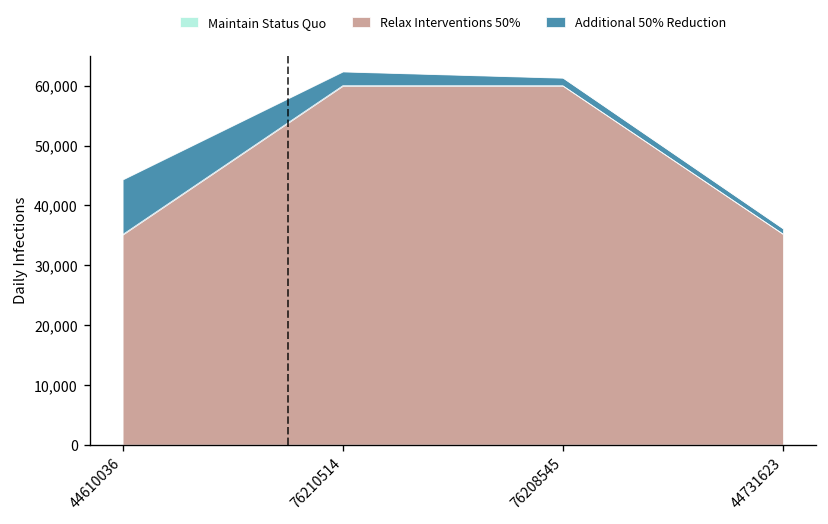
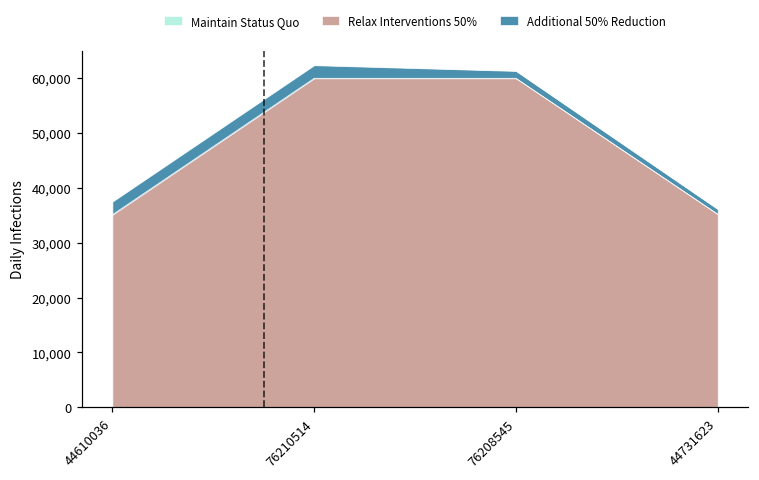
Additional 50% Reduction, 44610036: 9,000 -> 2,000
